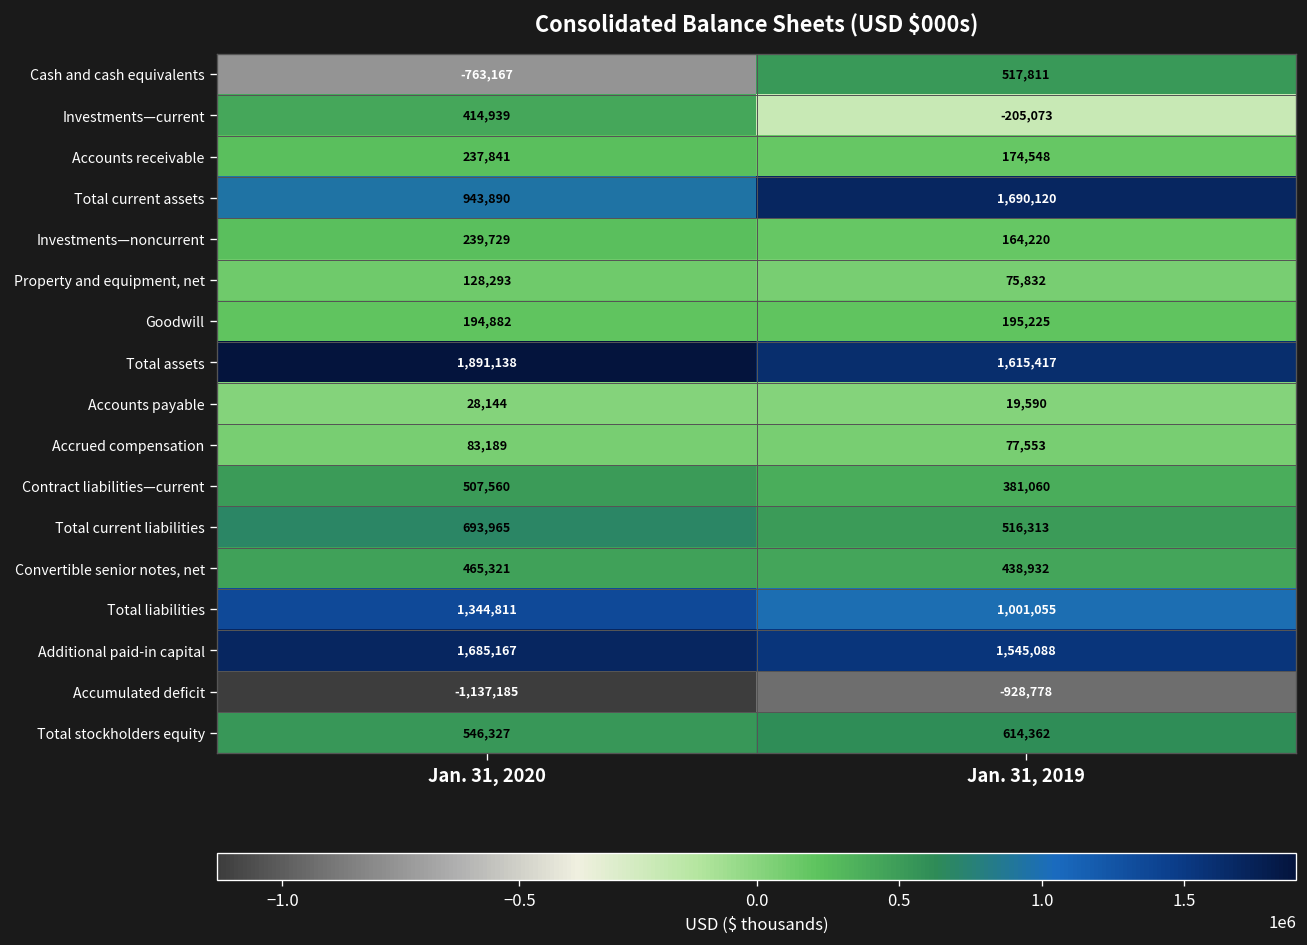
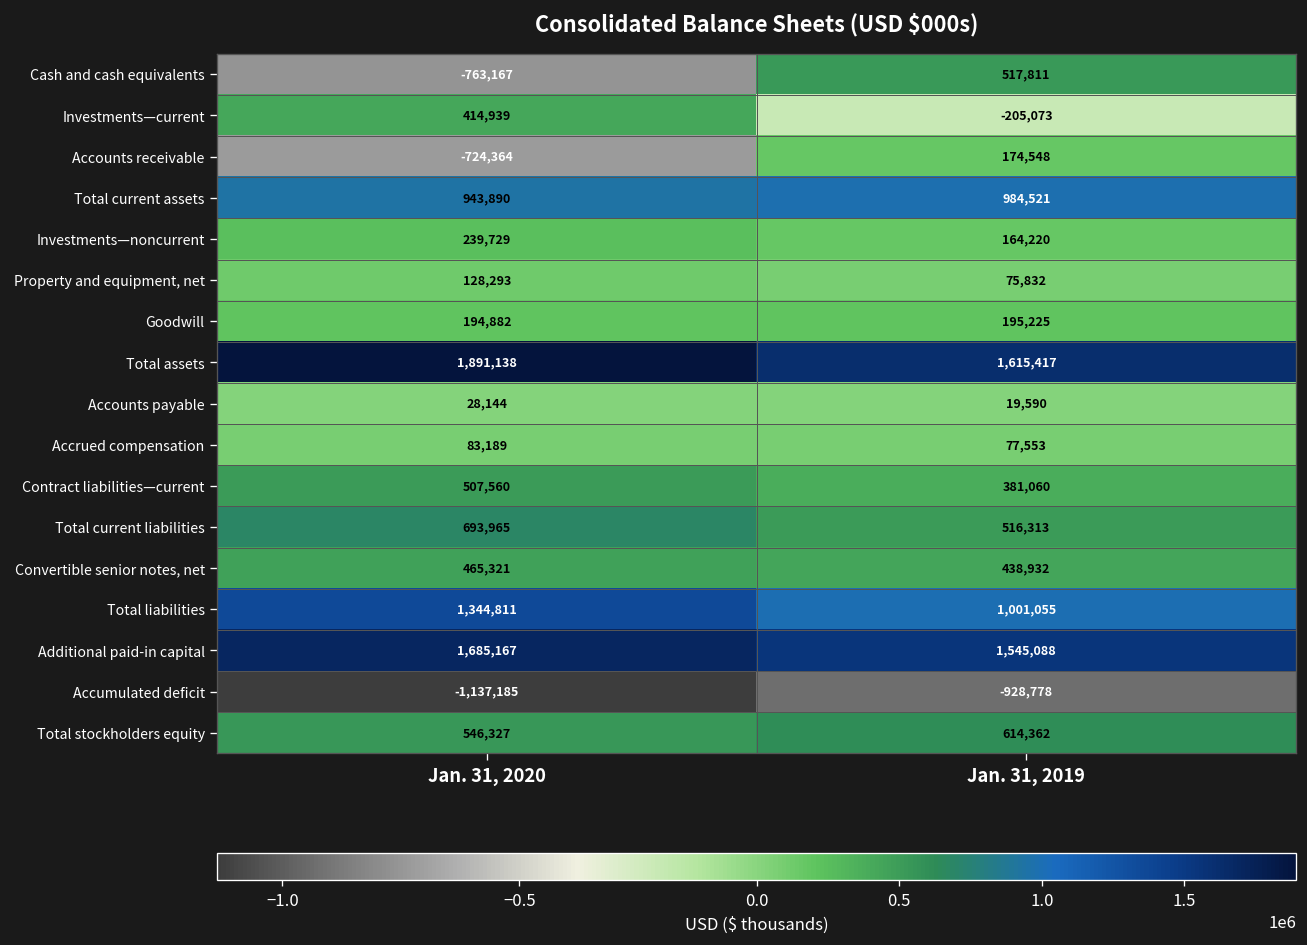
Accounts receivable, Jan. 31, 2020: 237,841 -> -724,364
Total current assets, Jan. 31, 2019: 1,690,120 -> 984,521
